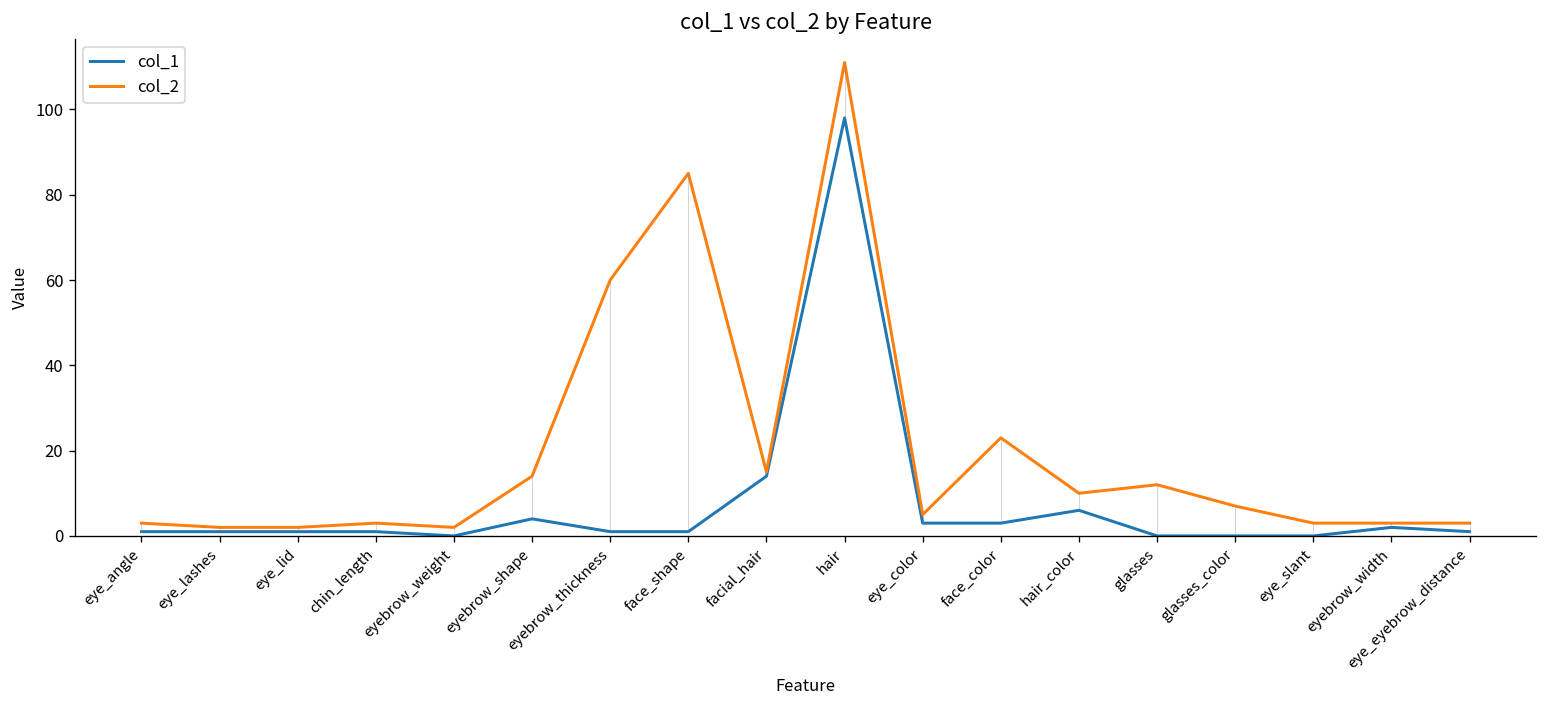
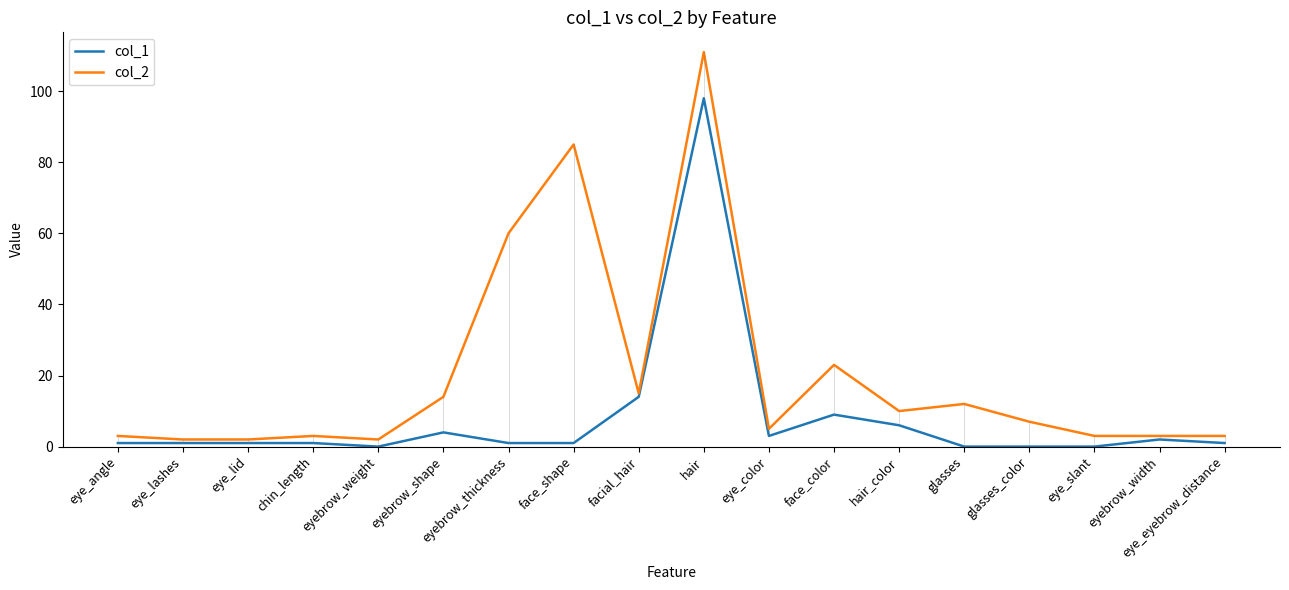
col_1, face_color: 3 -> 9
